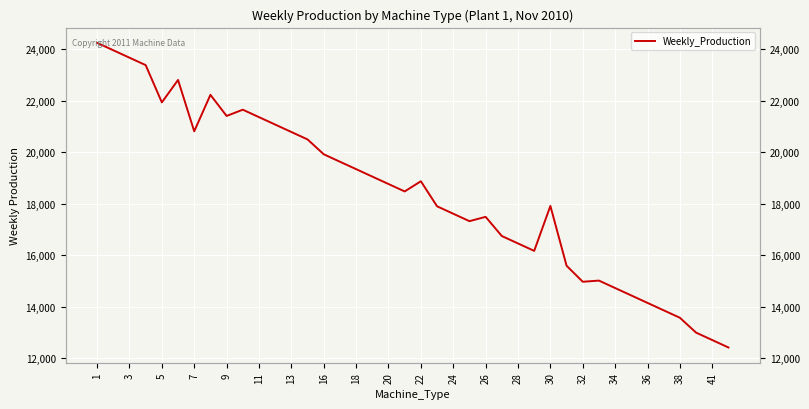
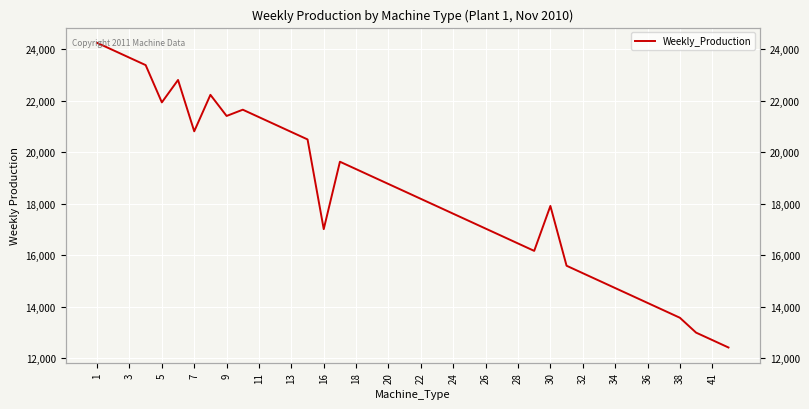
16: 19,900 -> 17,000
22: 18,900 -> 18,200
26: 17,500 -> 17,000
32: 15,000 -> 15,300
